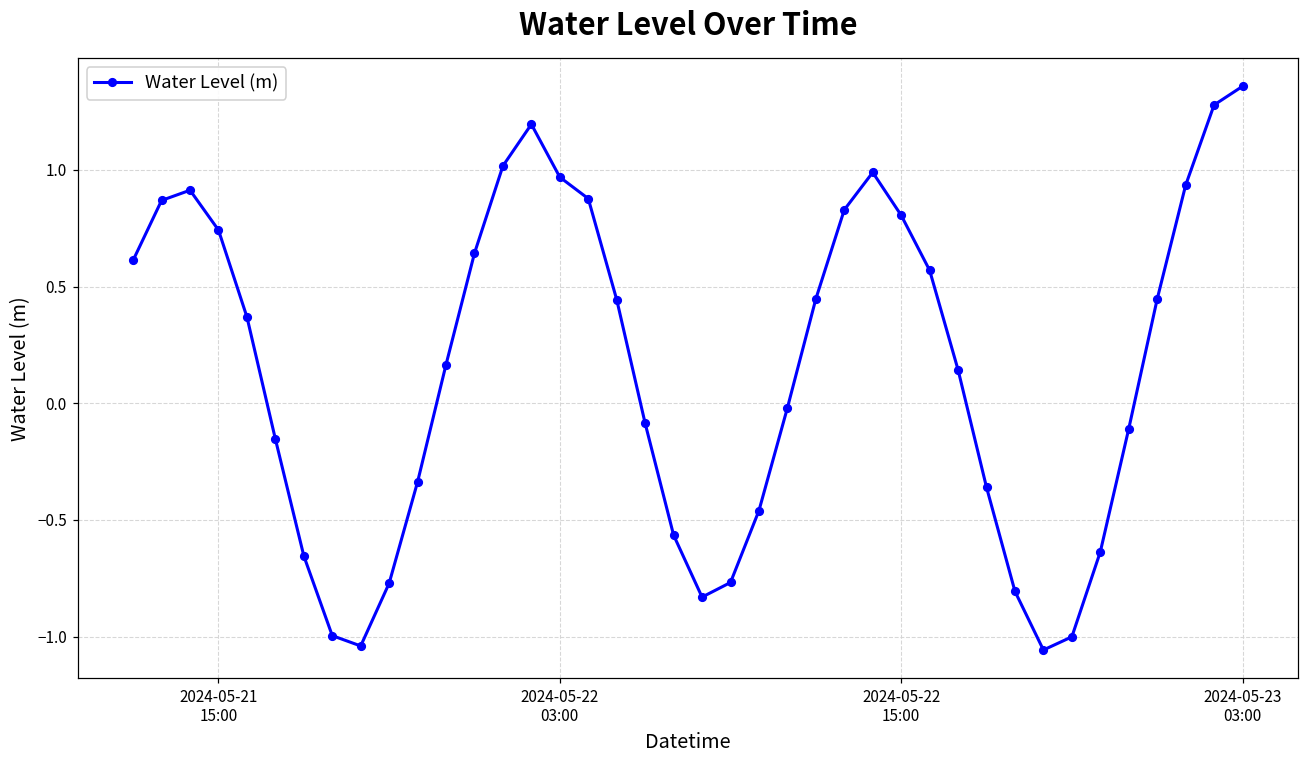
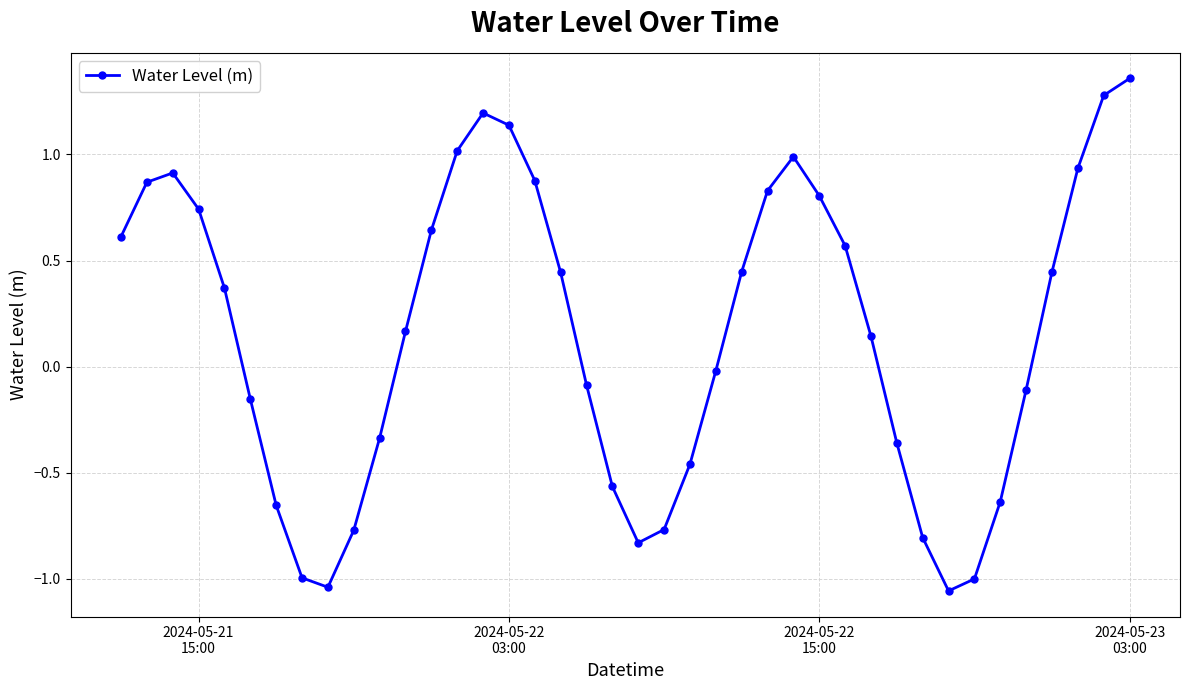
2024-05-22 03:00: 0.97 -> 1.14
